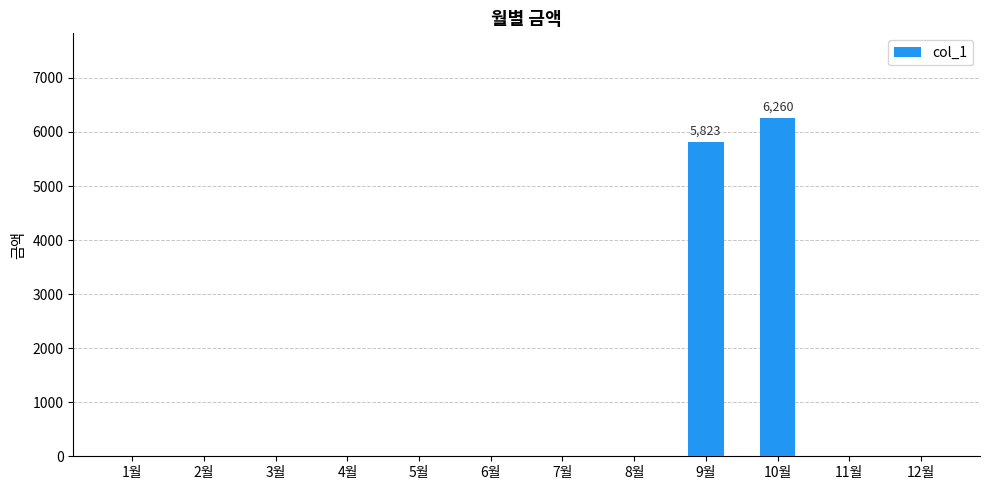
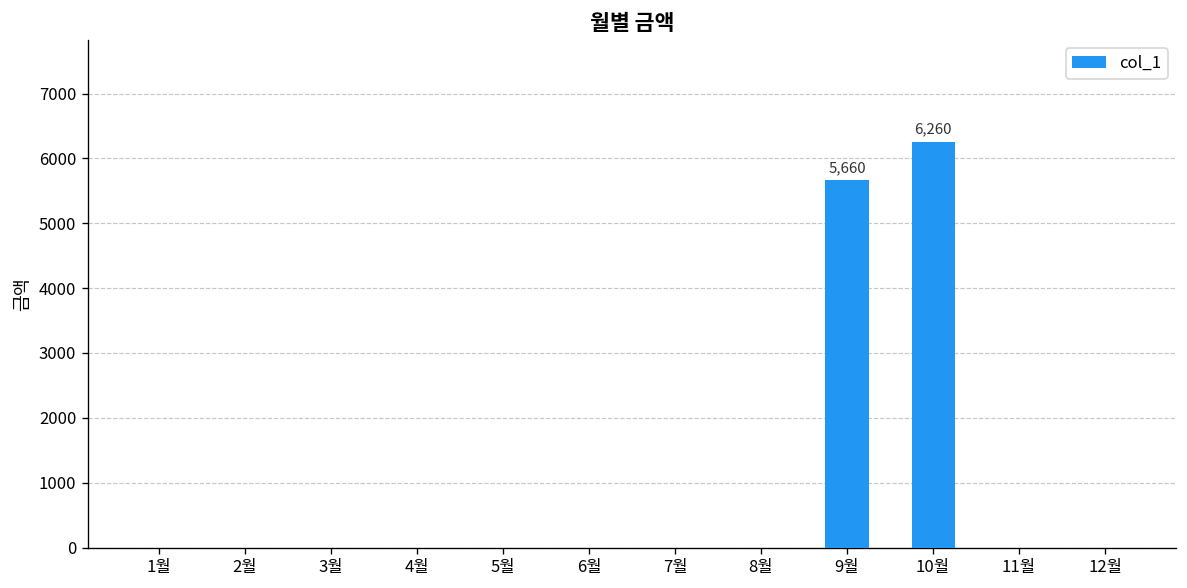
9월: 5,823 -> 5,660
